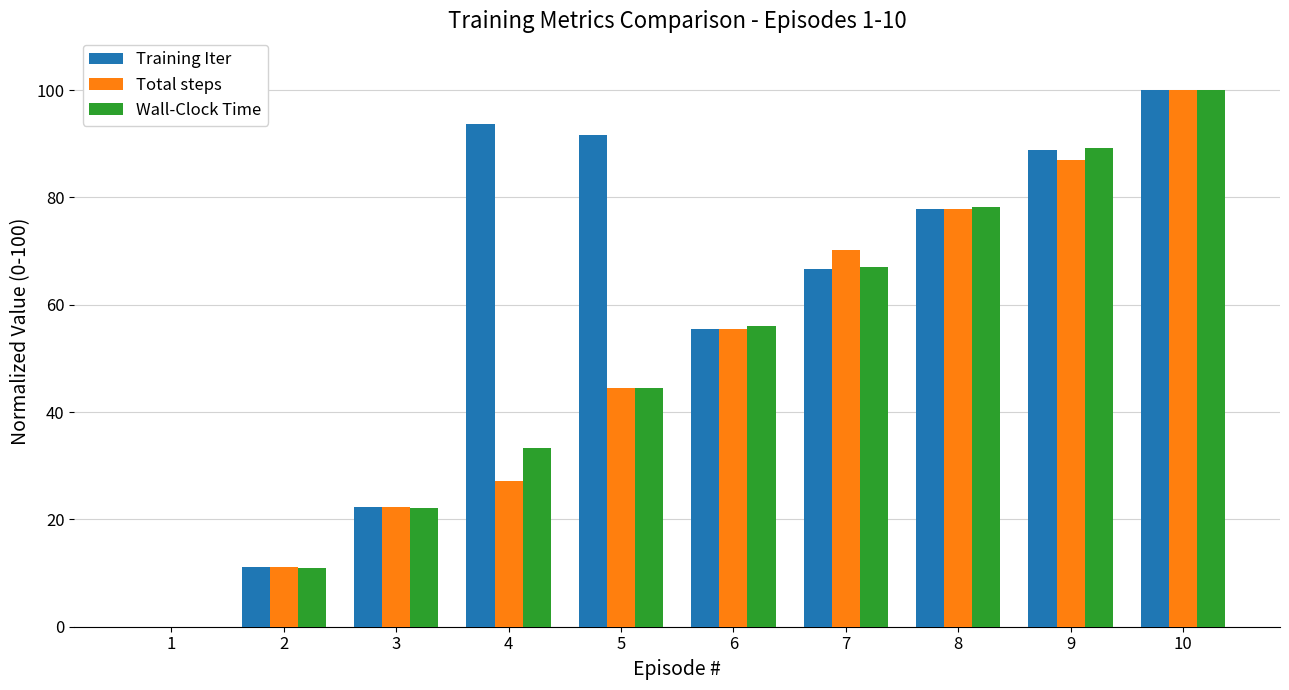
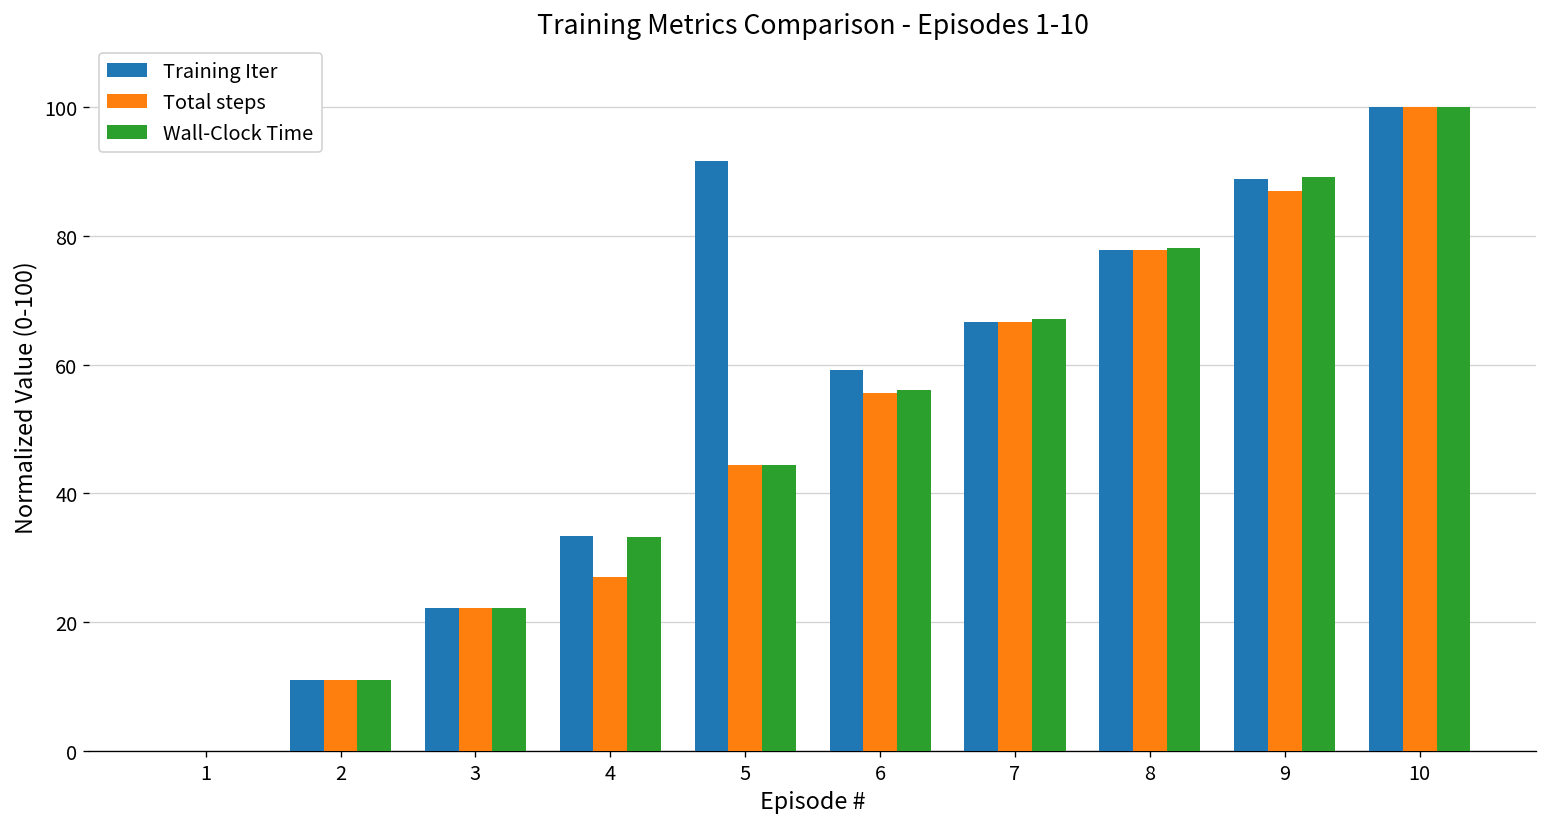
Training Iter, 4: 94 -> 33
Training Iter, 6: 56 -> 59
Total steps, 7: 70 -> 67
